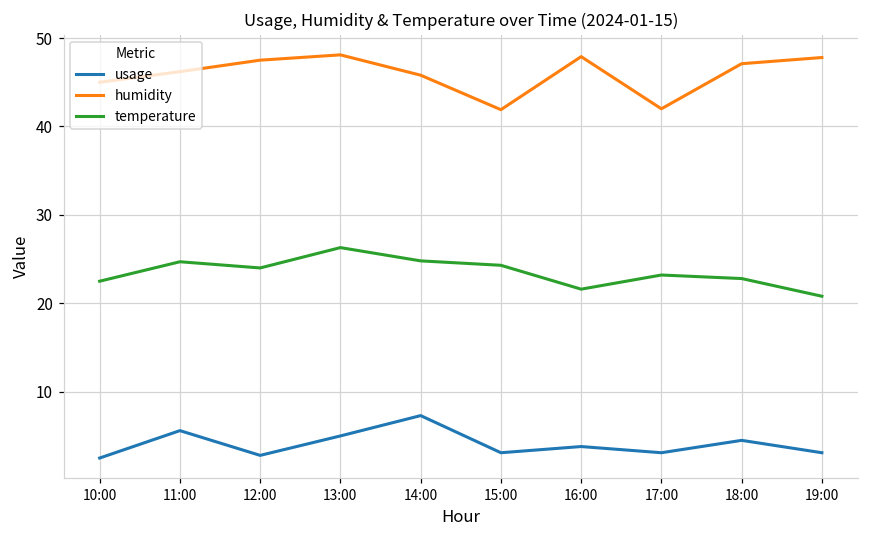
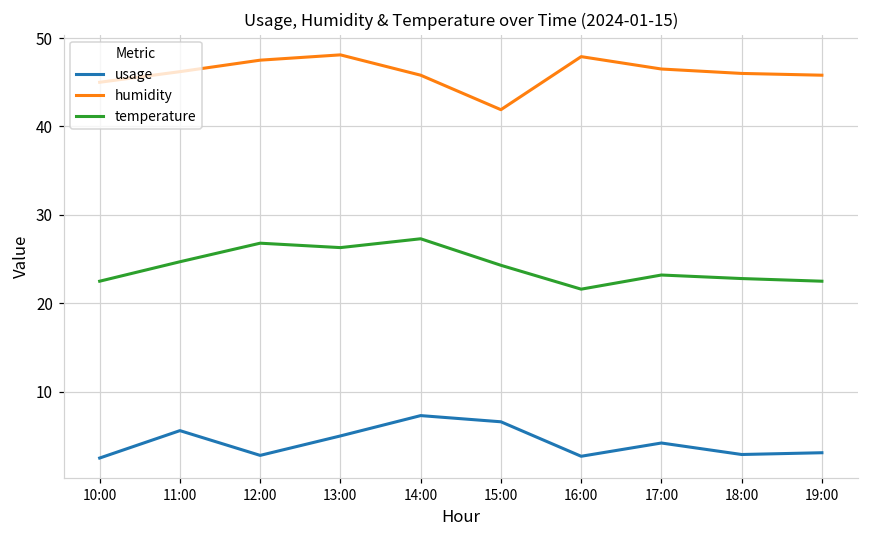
temperature, 12:00: 24 -> 27
temperature, 14:00: 25 -> 27
usage, 15:00: 3 -> 7
usage, 16:00: 4 -> 3
usage, 17:00: 3 -> 4
humidity, 17:00: 42 -> 47
usage, 18:00: 5 -> 3
humidity, 18:00: 47 -> 46
humidity, 19:00: 48 -> 46
temperature, 19:00: 21 -> 23
